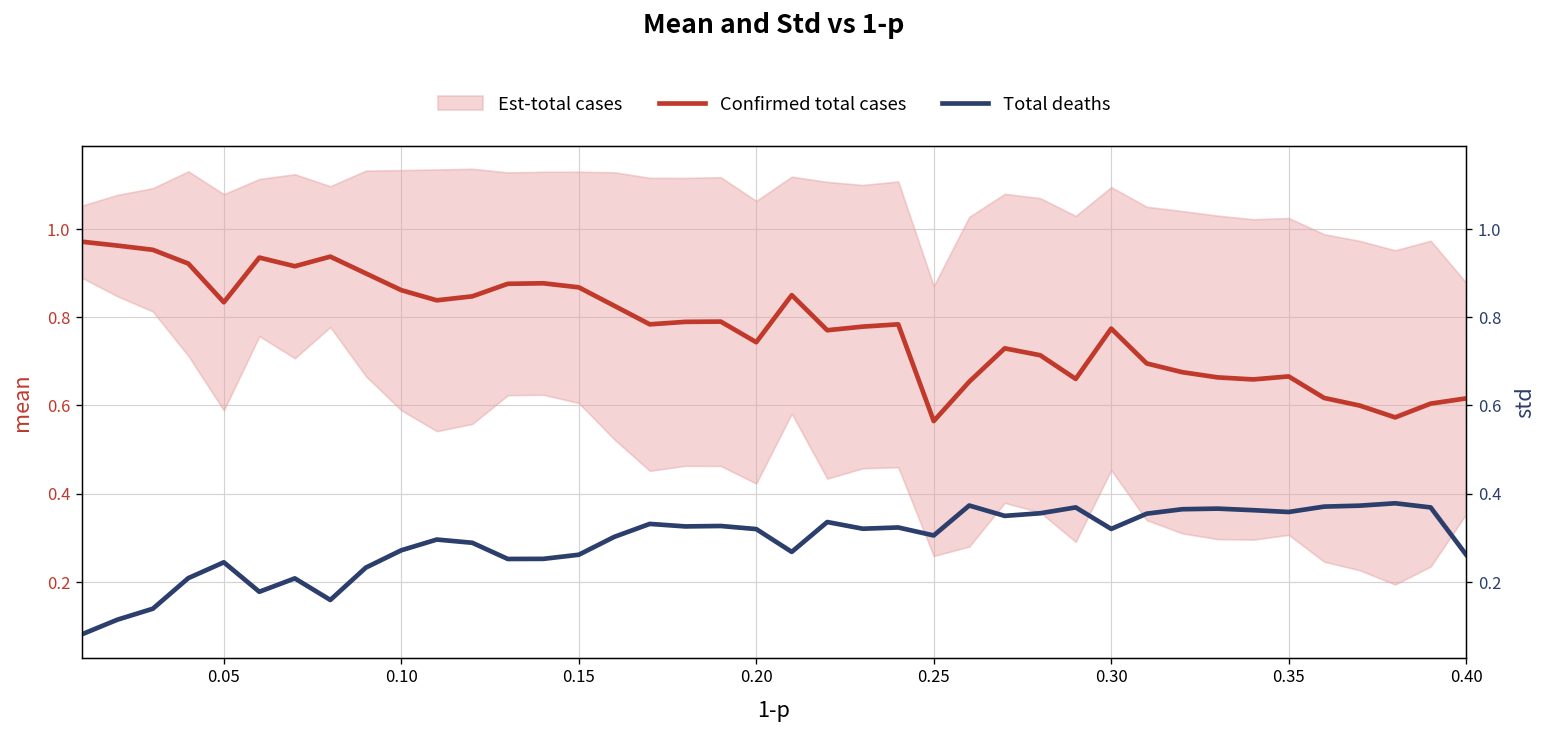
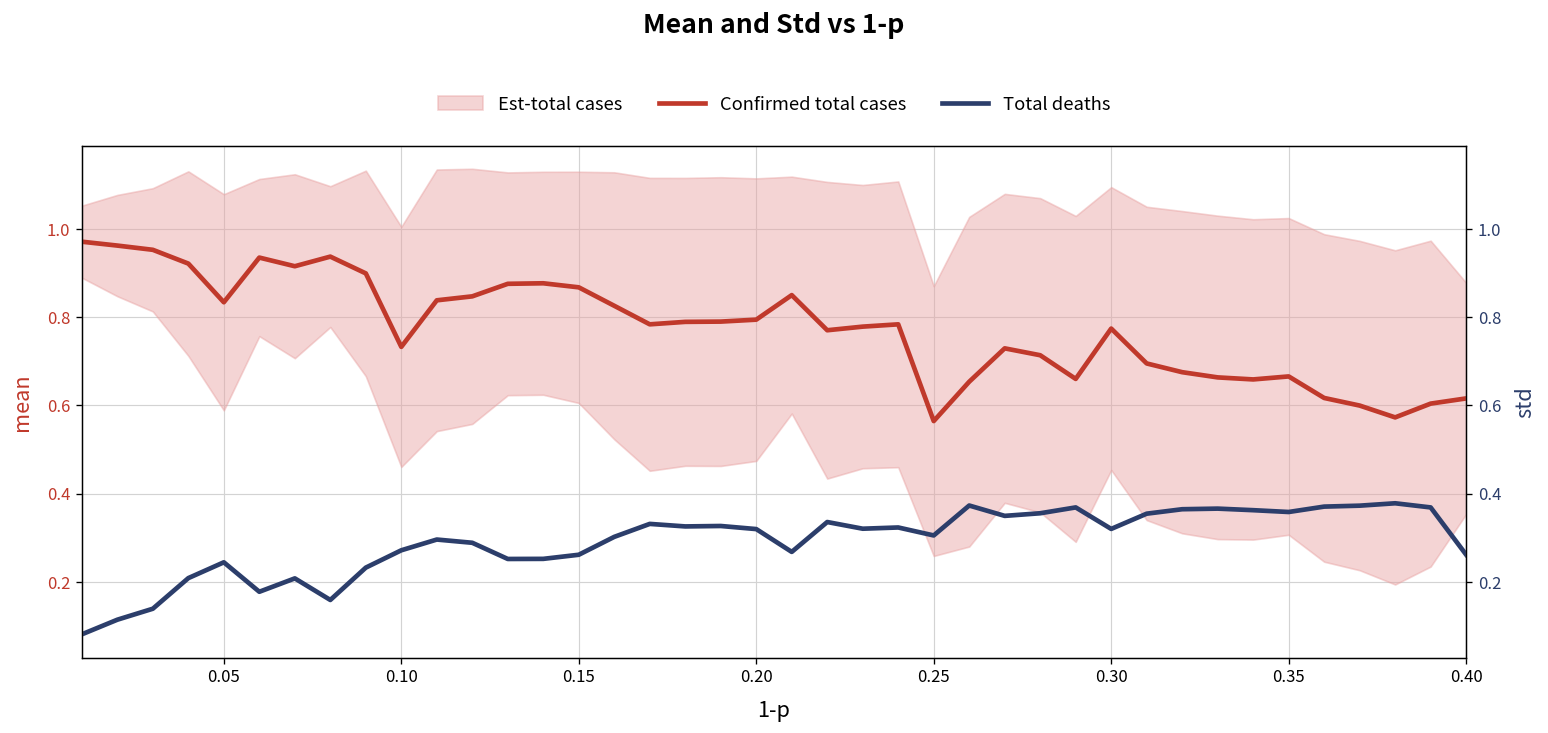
Confirmed total cases, 0.10: 0.86 -> 0.73
Confirmed total cases, 0.20: 0.74 -> 0.79
